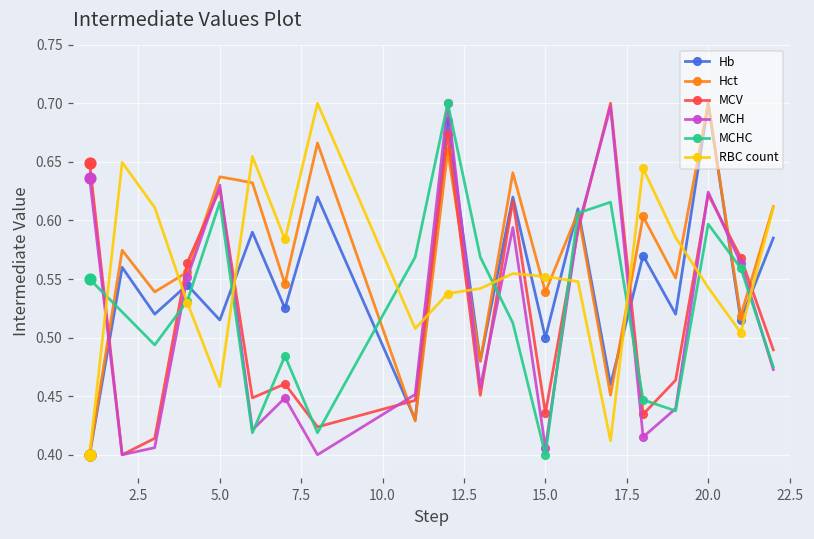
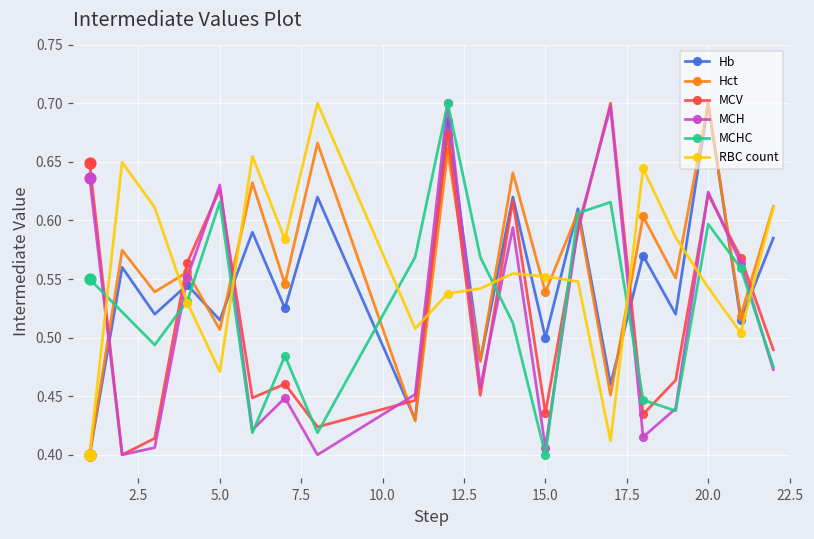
Hct, 5.0: 0.637 -> 0.507
RBC count, 5.0: 0.458 -> 0.471
